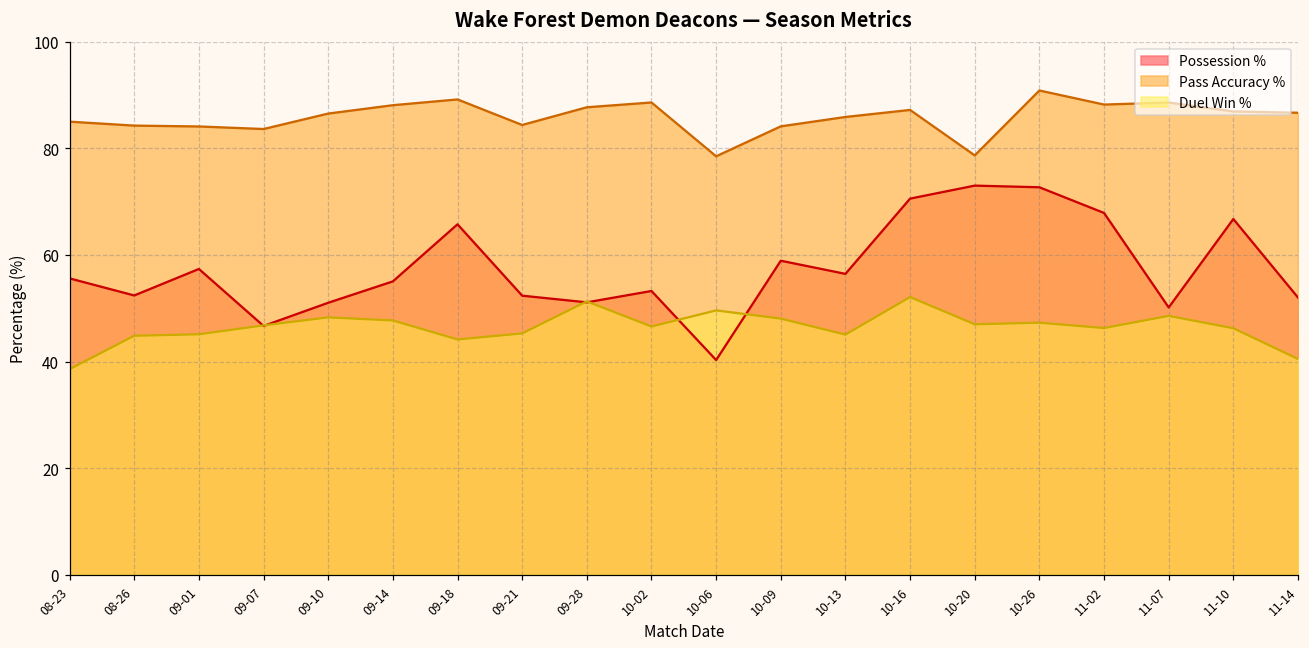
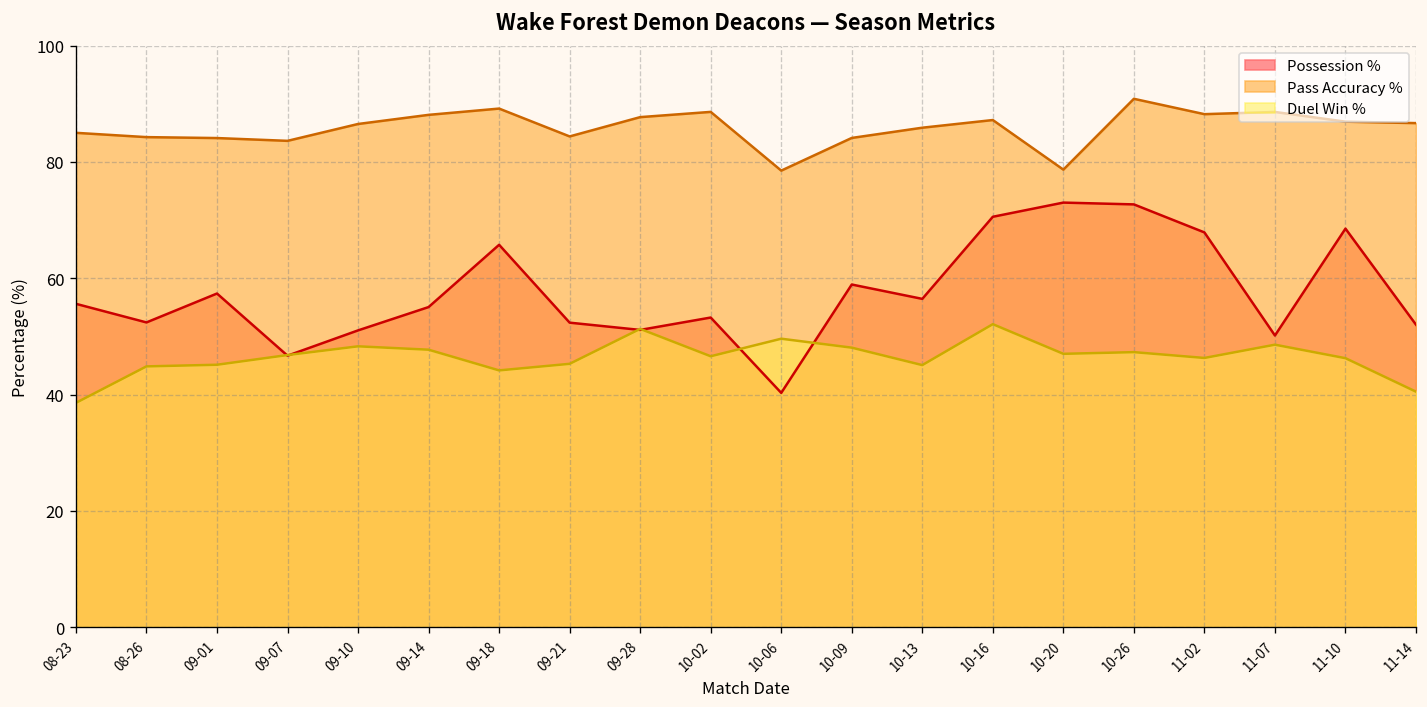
Possession %, 11-10: 67 -> 69
